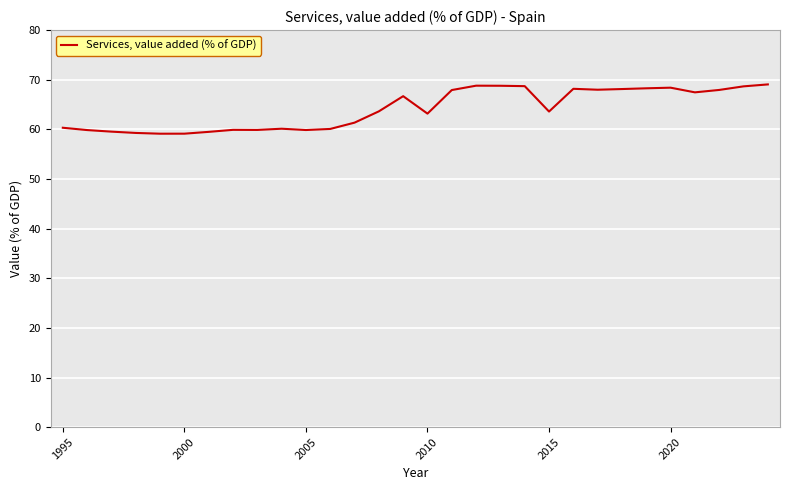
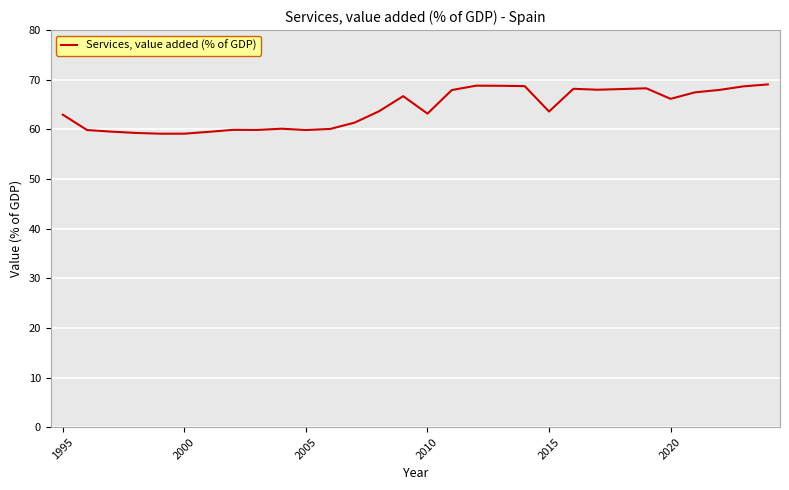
1995: 60 -> 63
2020: 68 -> 66
